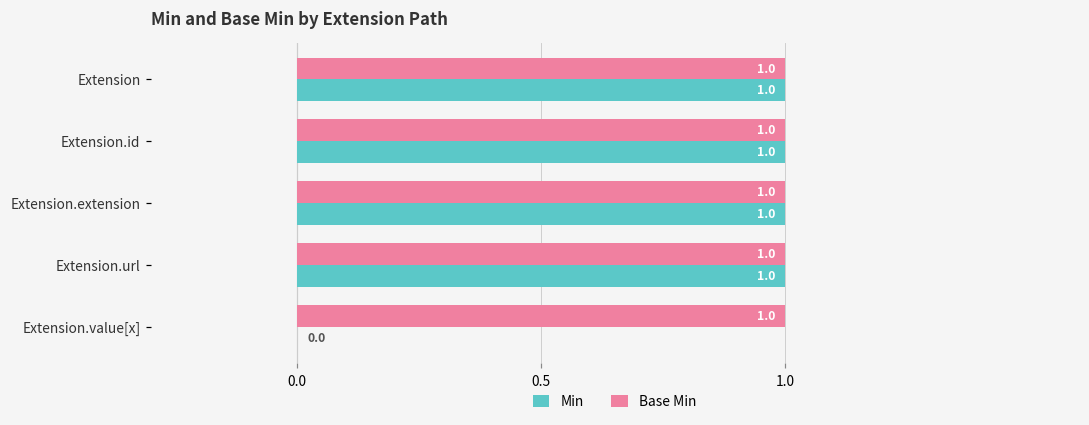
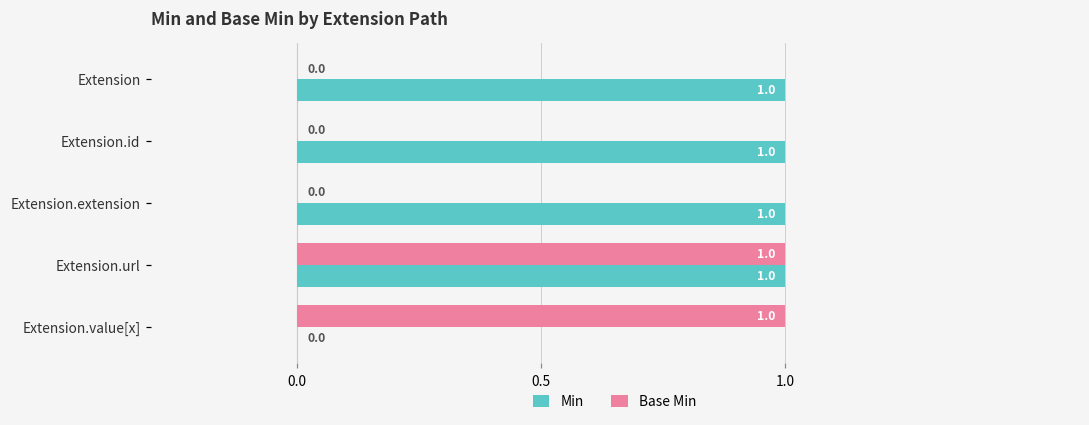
Base Min, Extension: 1.0 -> 0.0
Base Min, Extension.id: 1.0 -> 0.0
Base Min, Extension.extension: 1.0 -> 0.0
